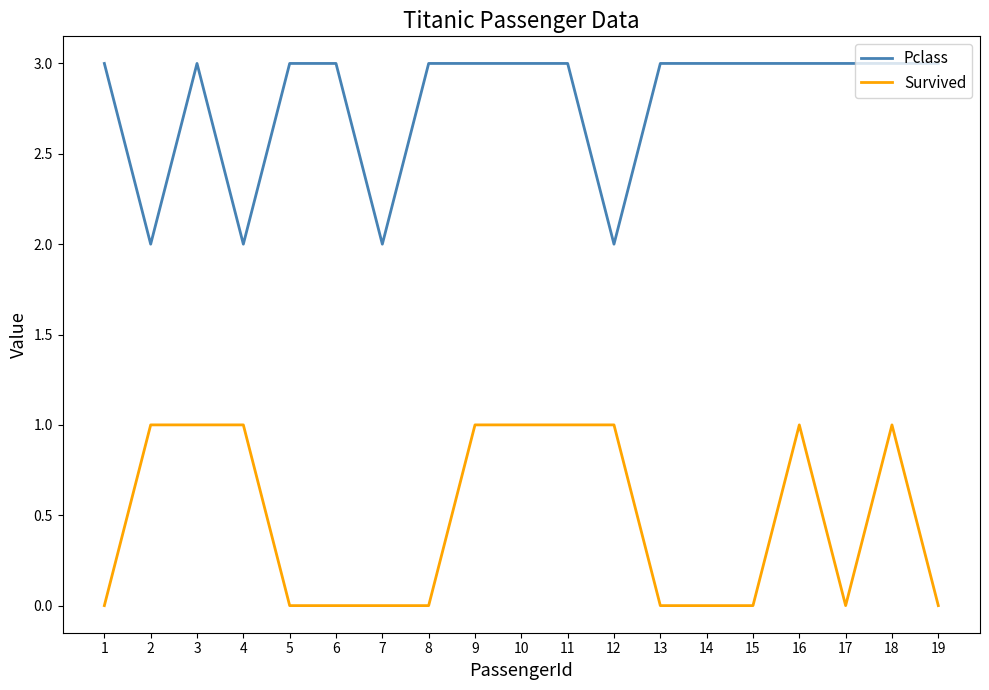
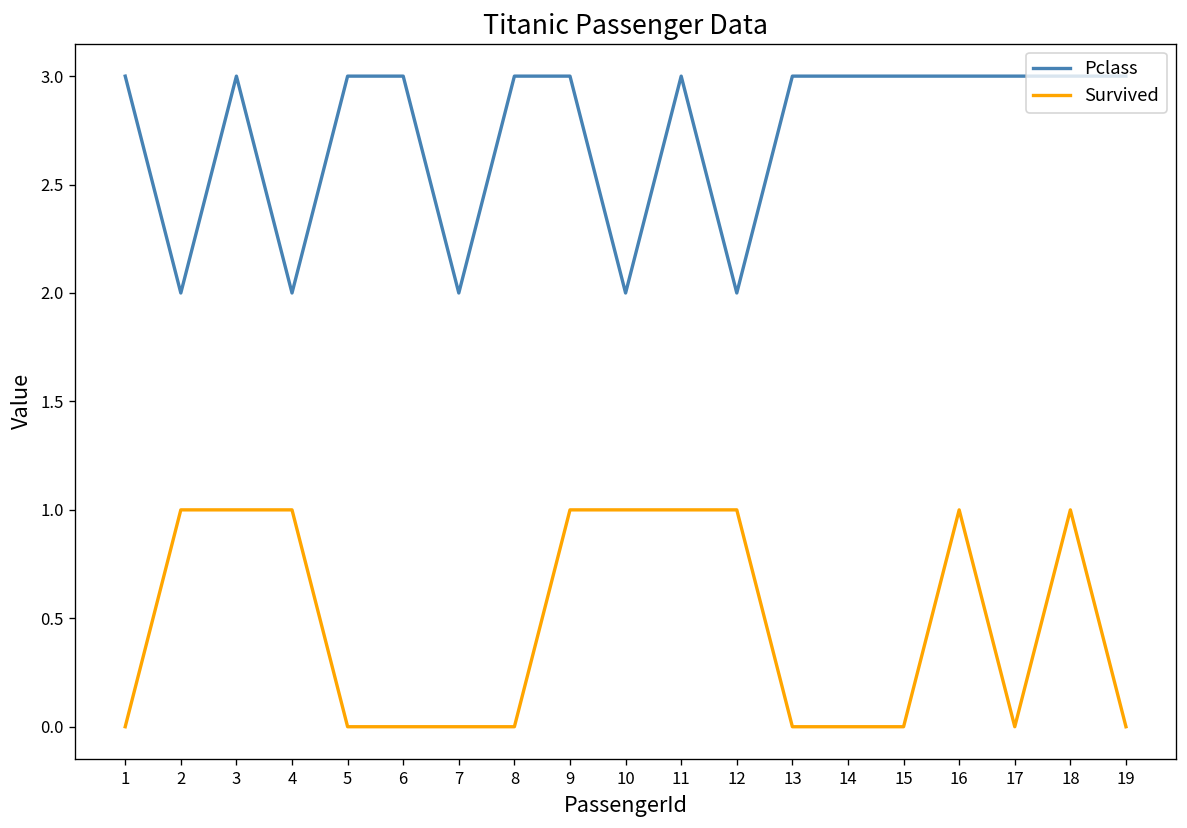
Pclass, 10: 3 -> 2
